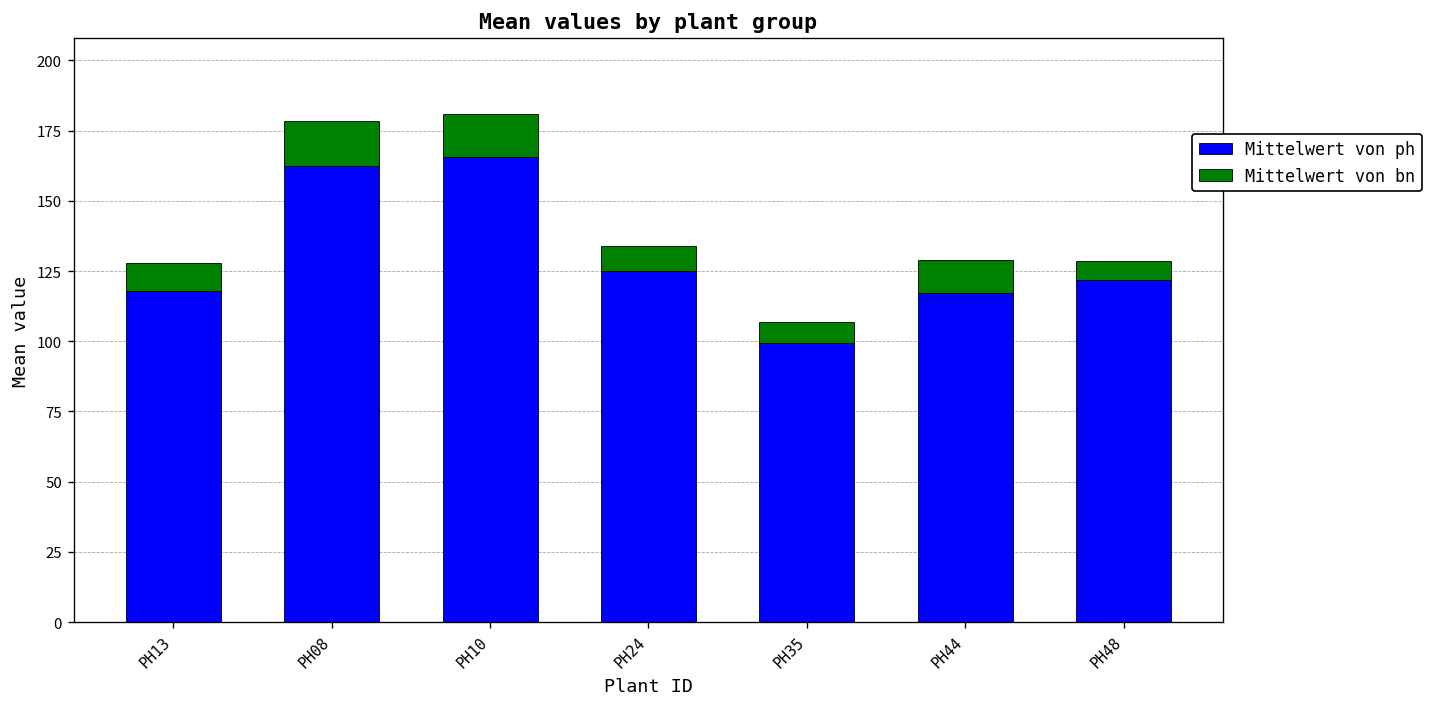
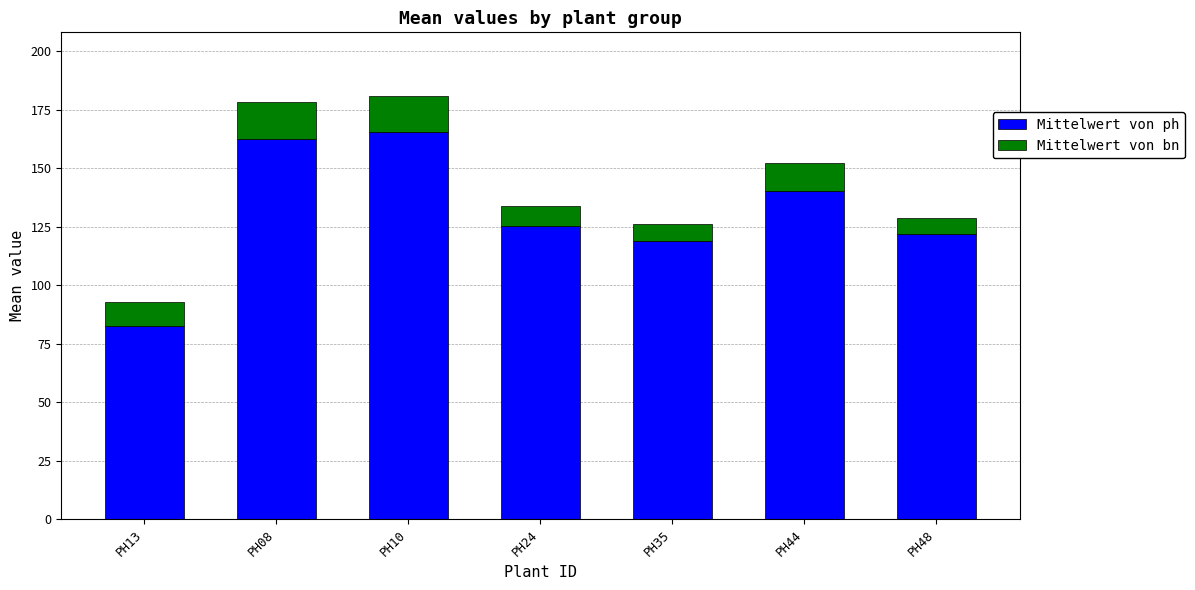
Mittelwert von ph, PH13: 118 -> 83
Mittelwert von ph, PH35: 99 -> 119
Mittelwert von ph, PH44: 117 -> 140
